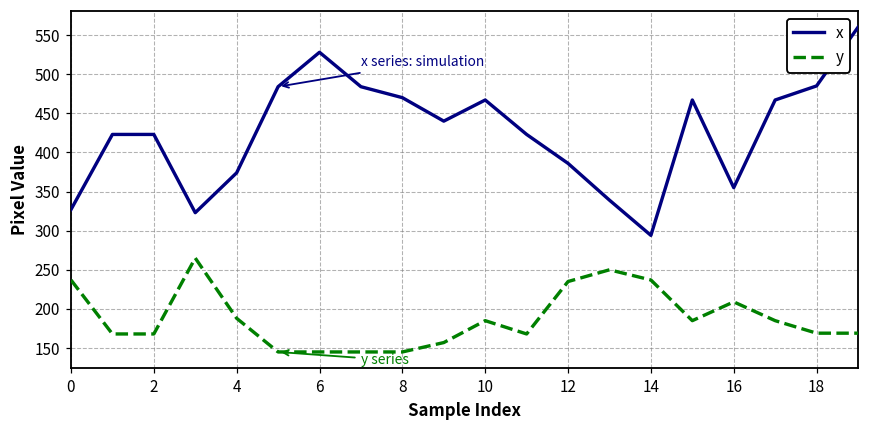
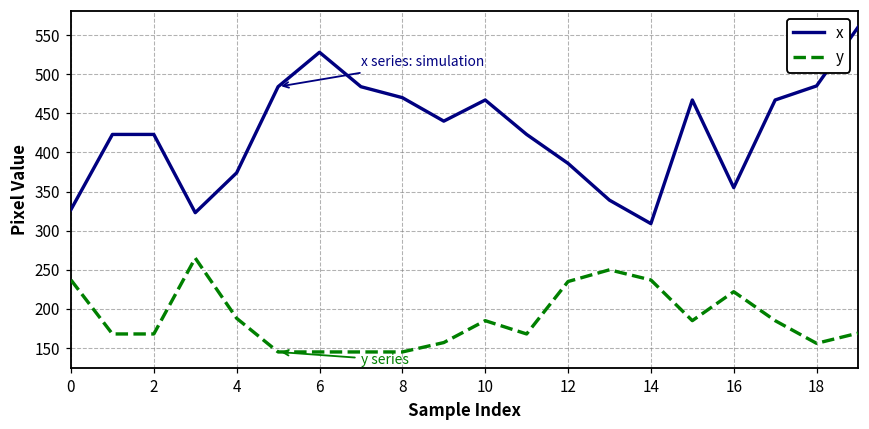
x, 14: 290 -> 310
y, 16: 210 -> 220
y, 18: 170 -> 160
